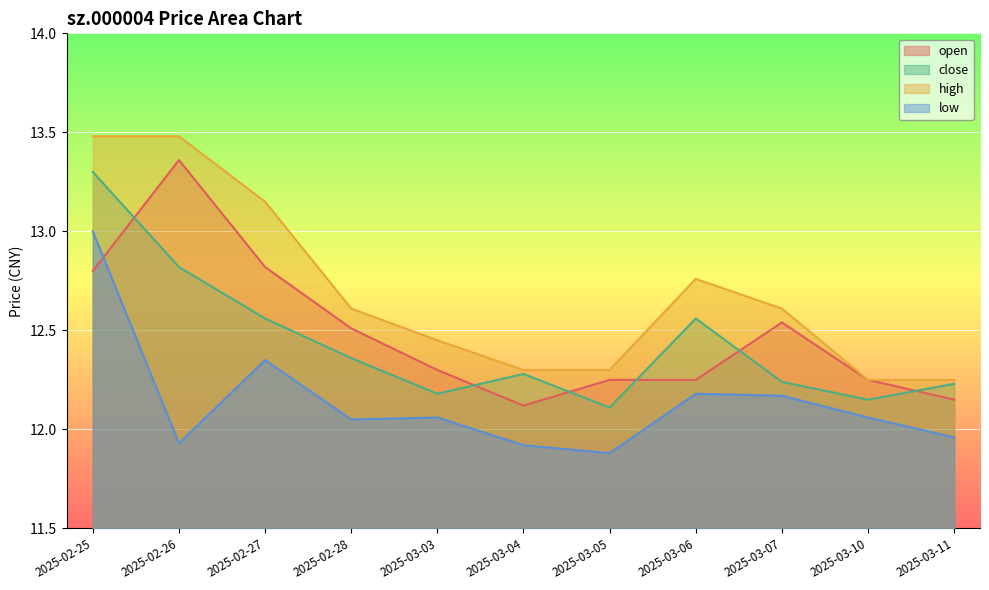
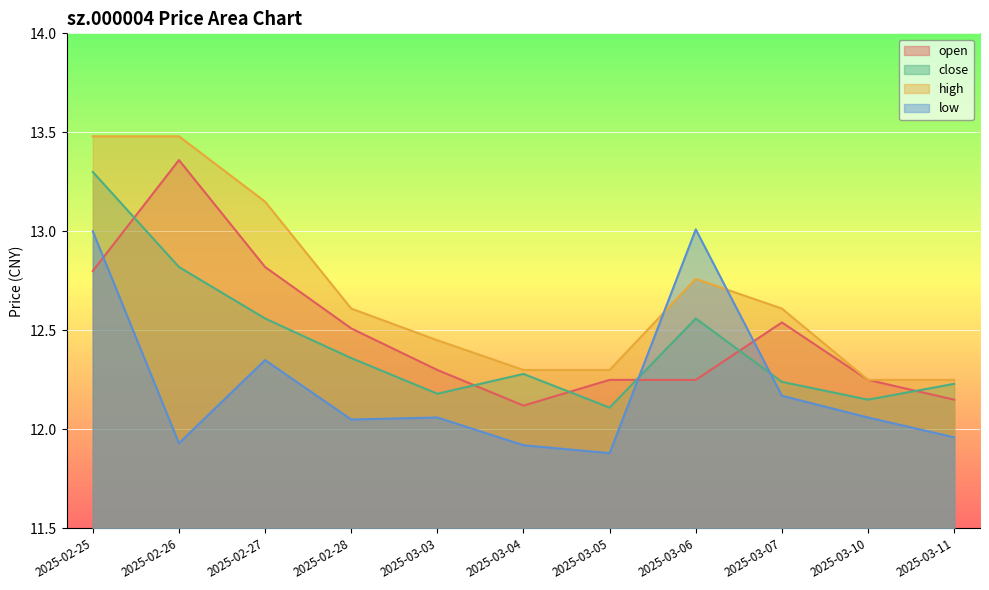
low, 2025-03-06: 12.18 -> 13.01
